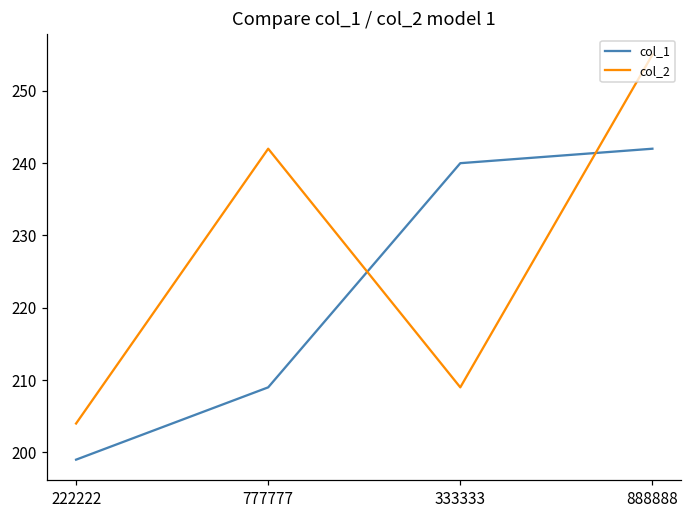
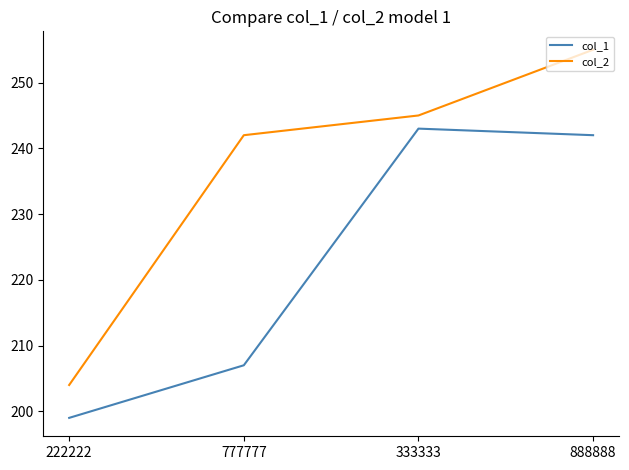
col_1, 777777: 209 -> 207
col_1, 333333: 240 -> 243
col_2, 333333: 209 -> 245
